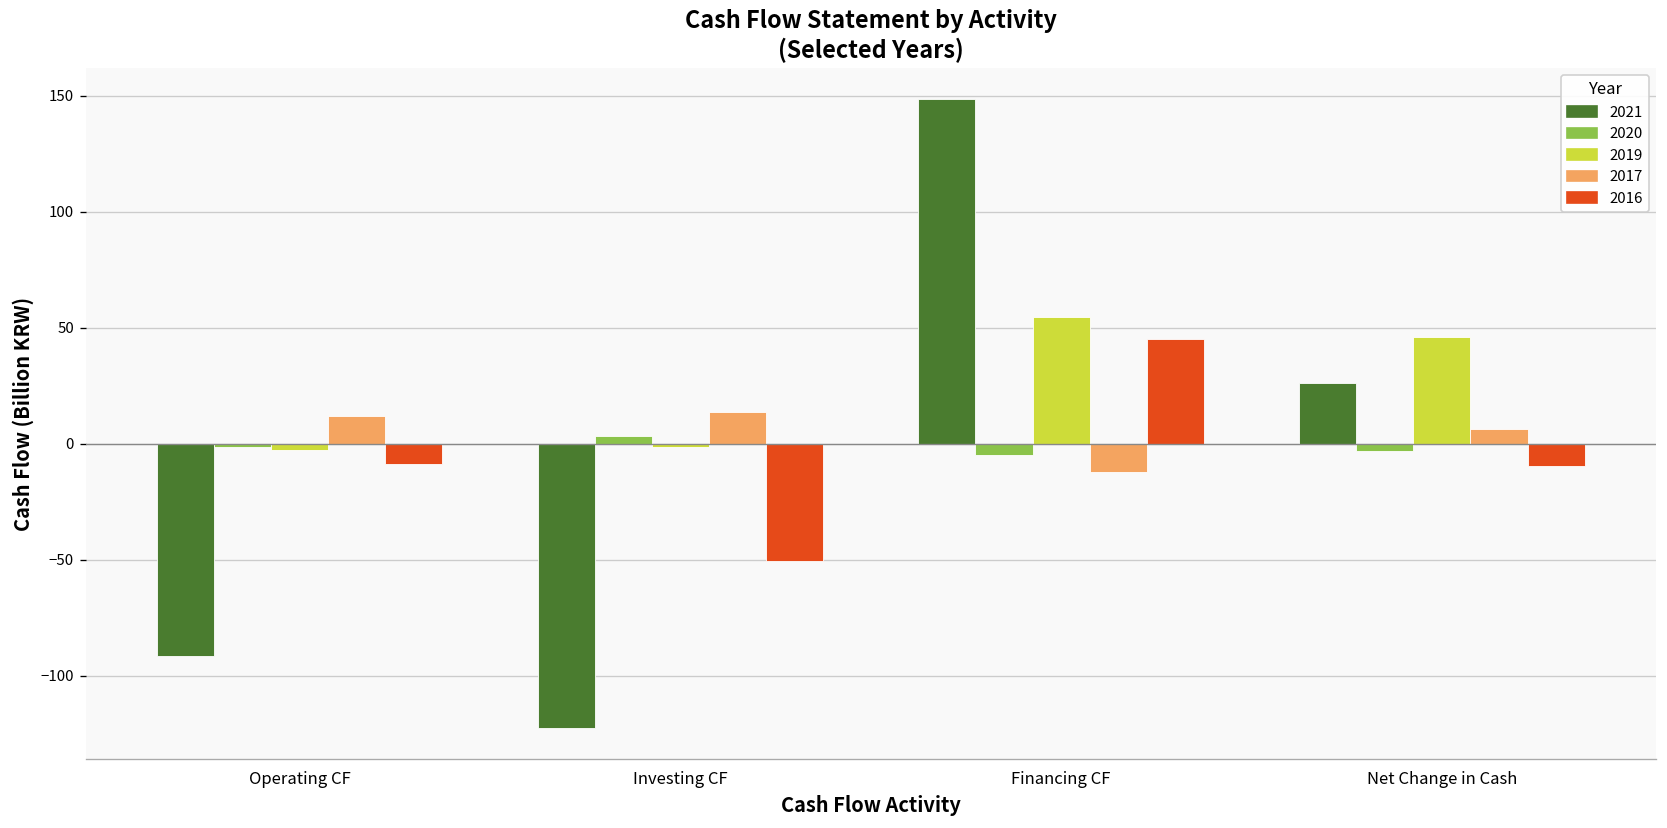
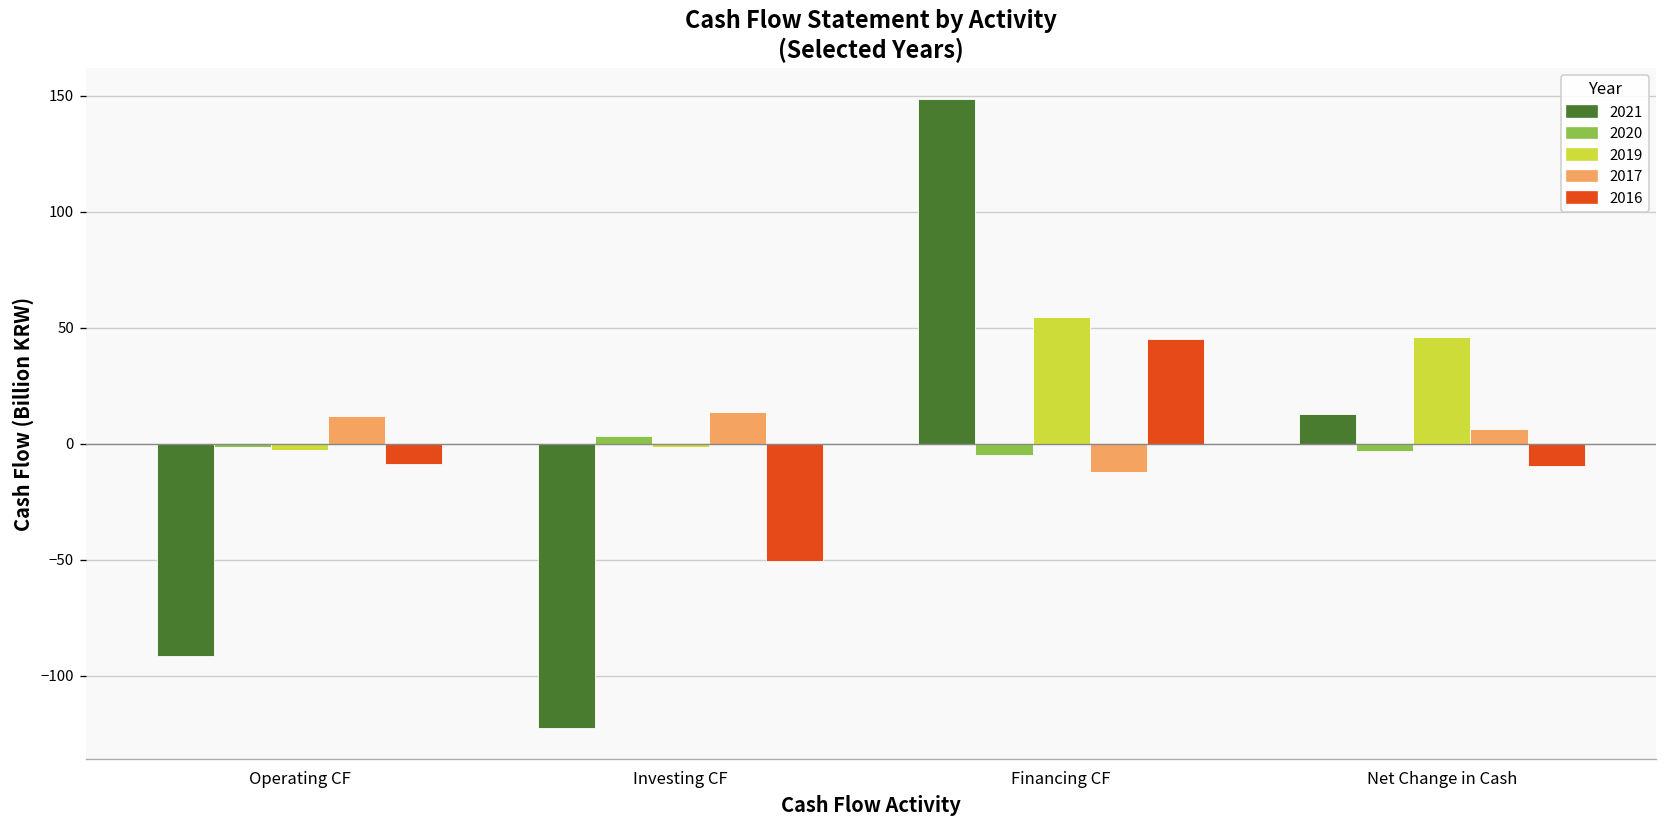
2021, Net Change in Cash: 26 -> 13
